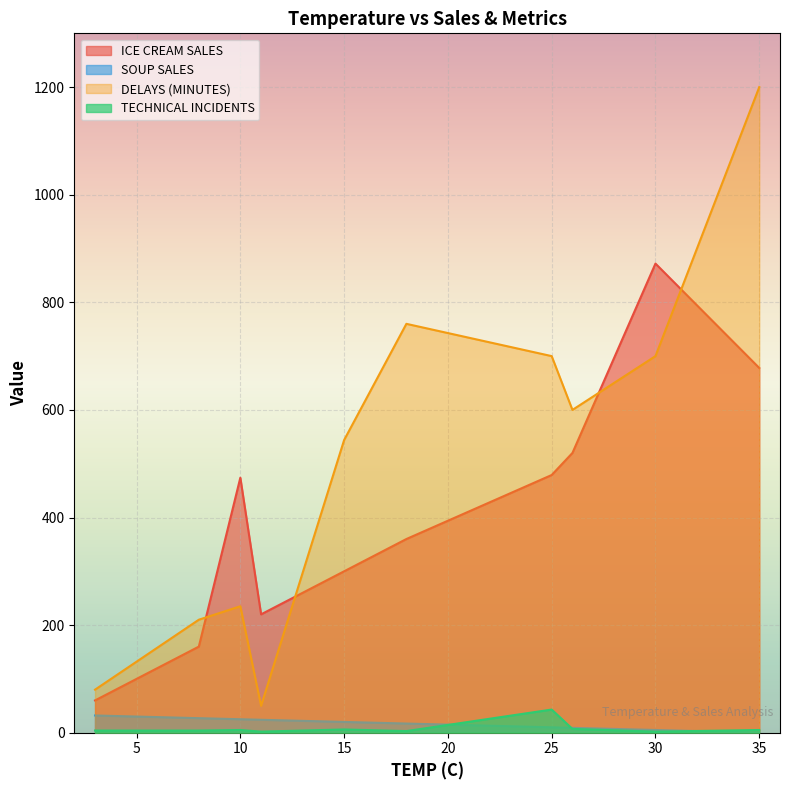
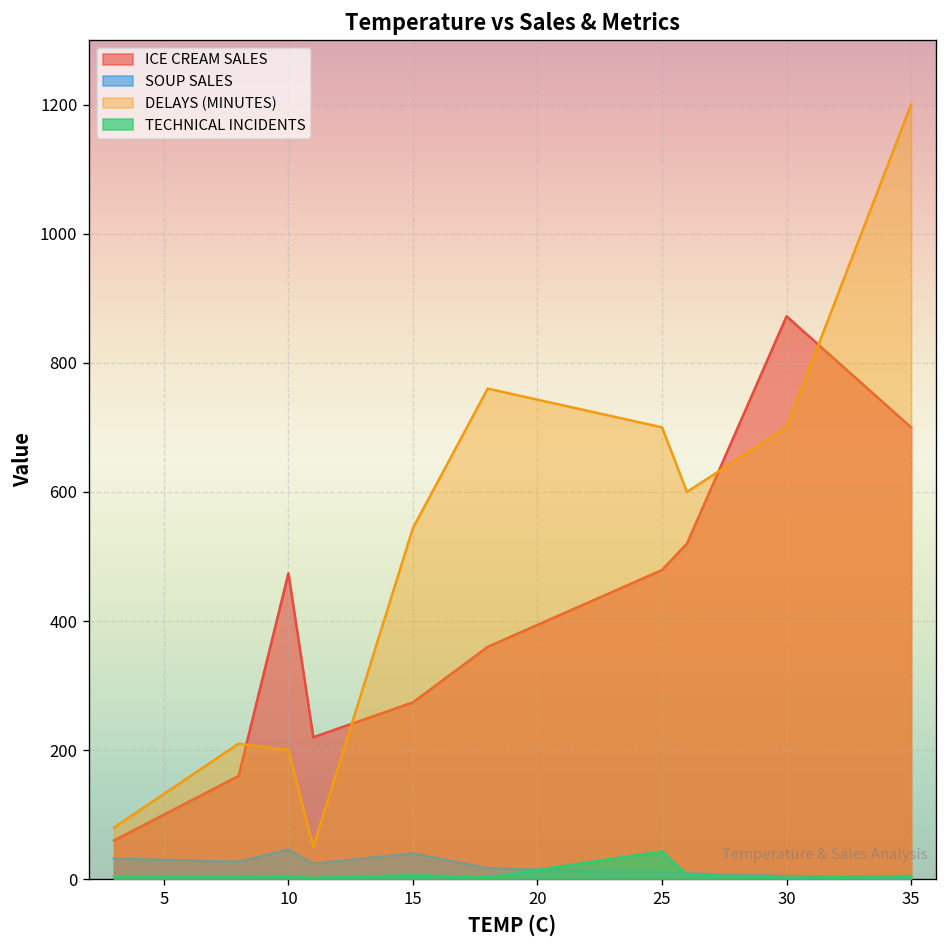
SOUP SALES, 10: 30 -> 50
DELAYS (MINUTES), 10: 240 -> 200
ICE CREAM SALES, 15: 300 -> 270
SOUP SALES, 15: 20 -> 40
ICE CREAM SALES, 35: 680 -> 700
